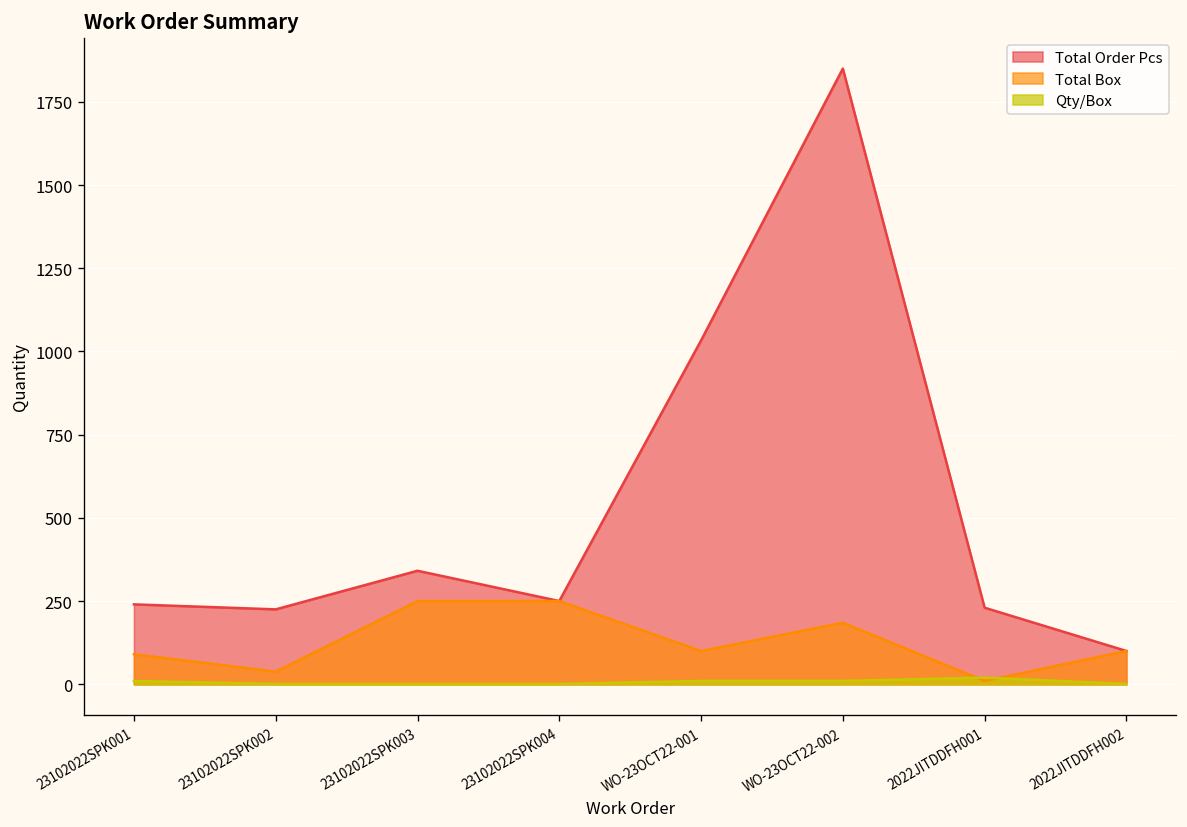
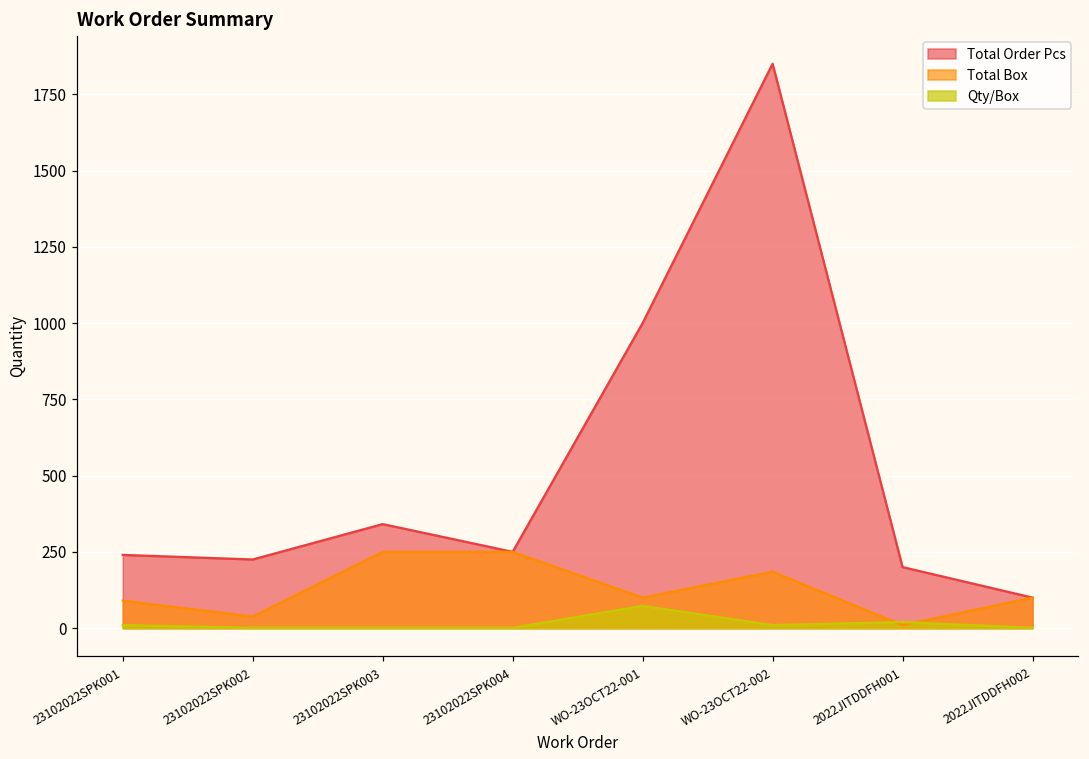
Total Order Pcs, WO-23OCT22-001: 1030 -> 1000
Qty/Box, WO-23OCT22-001: 10 -> 70
Total Order Pcs, 2022JITDDFH001: 230 -> 200
